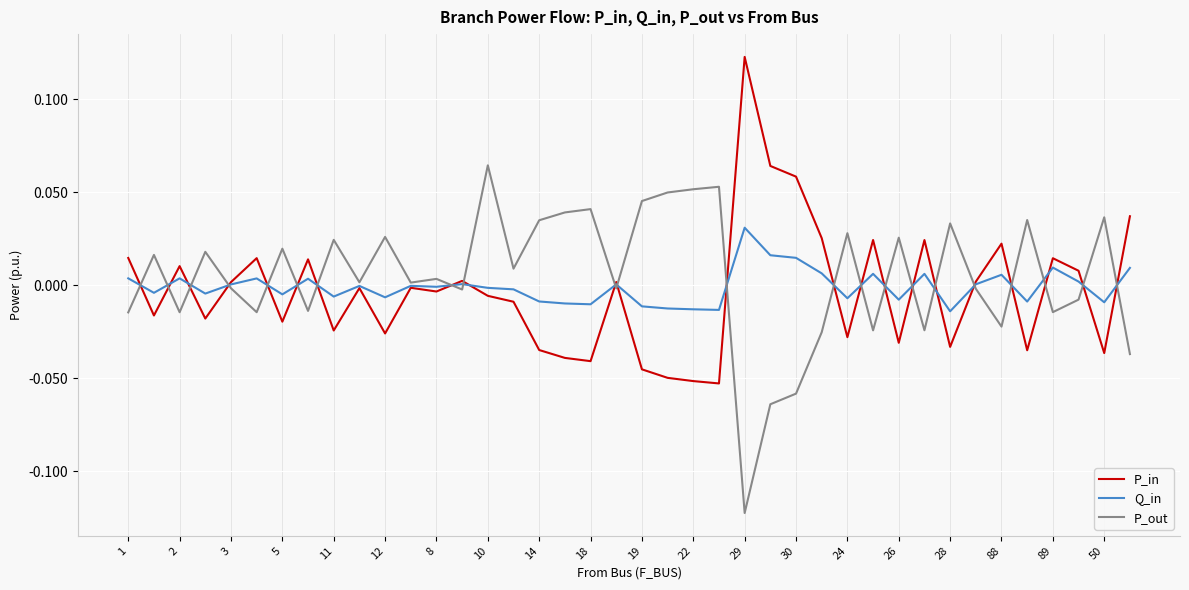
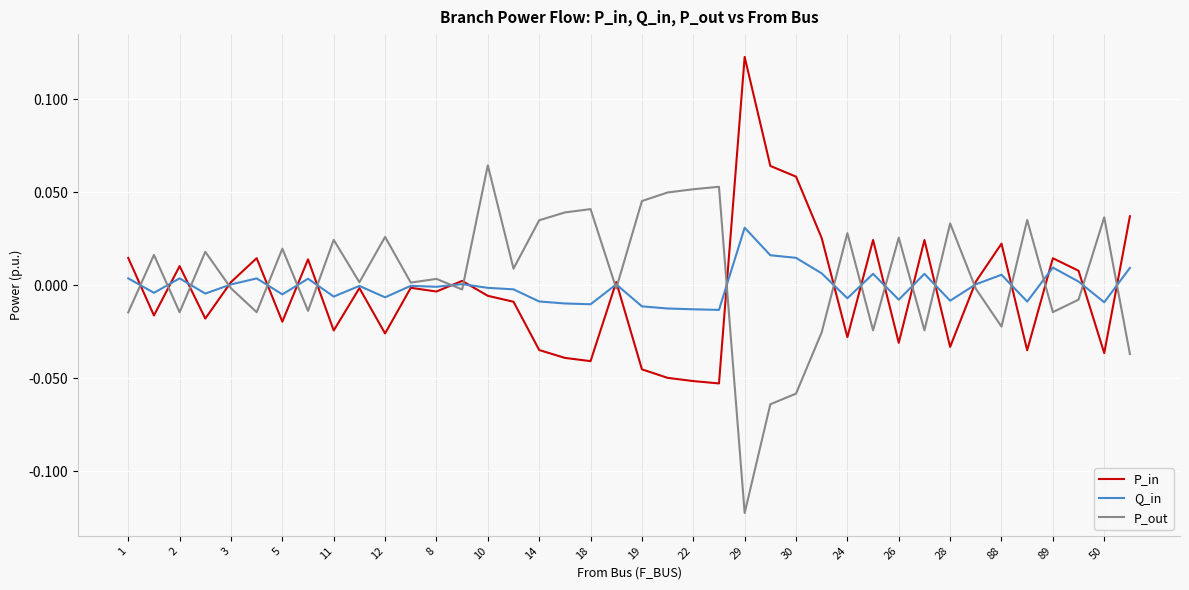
Q_in, 28: -0.014 -> -0.008
